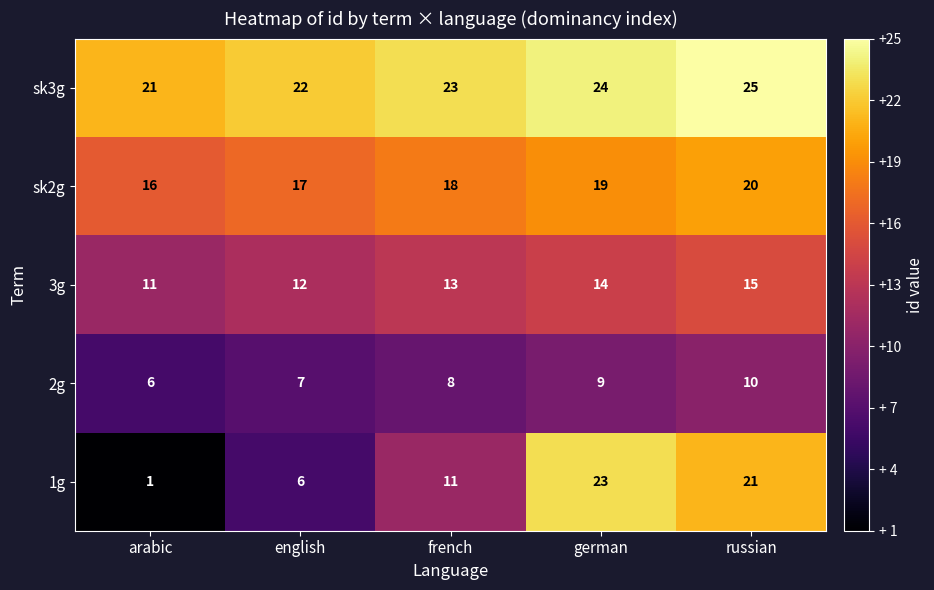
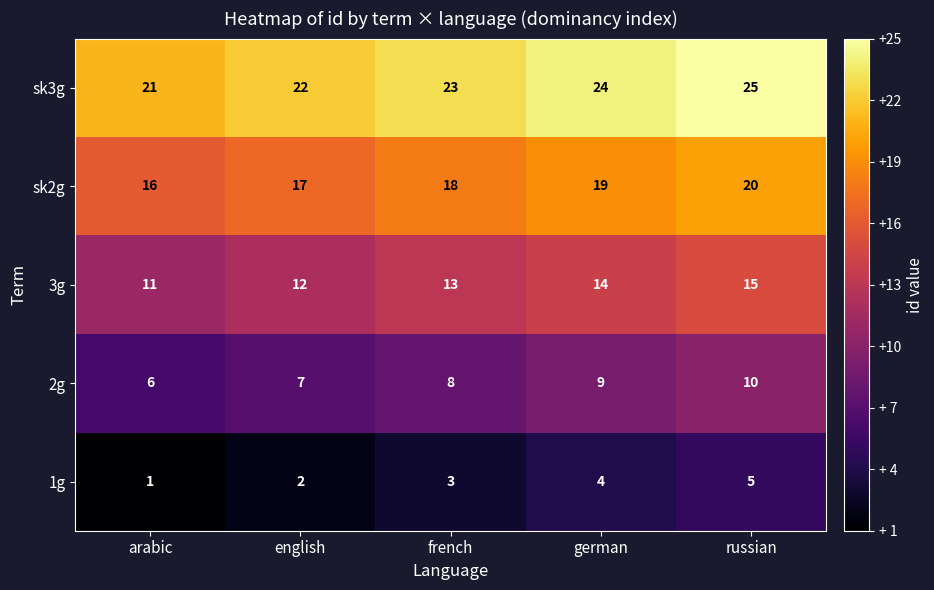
1g, english: 6 -> 2
1g, french: 11 -> 3
1g, german: 23 -> 4
1g, russian: 21 -> 5
